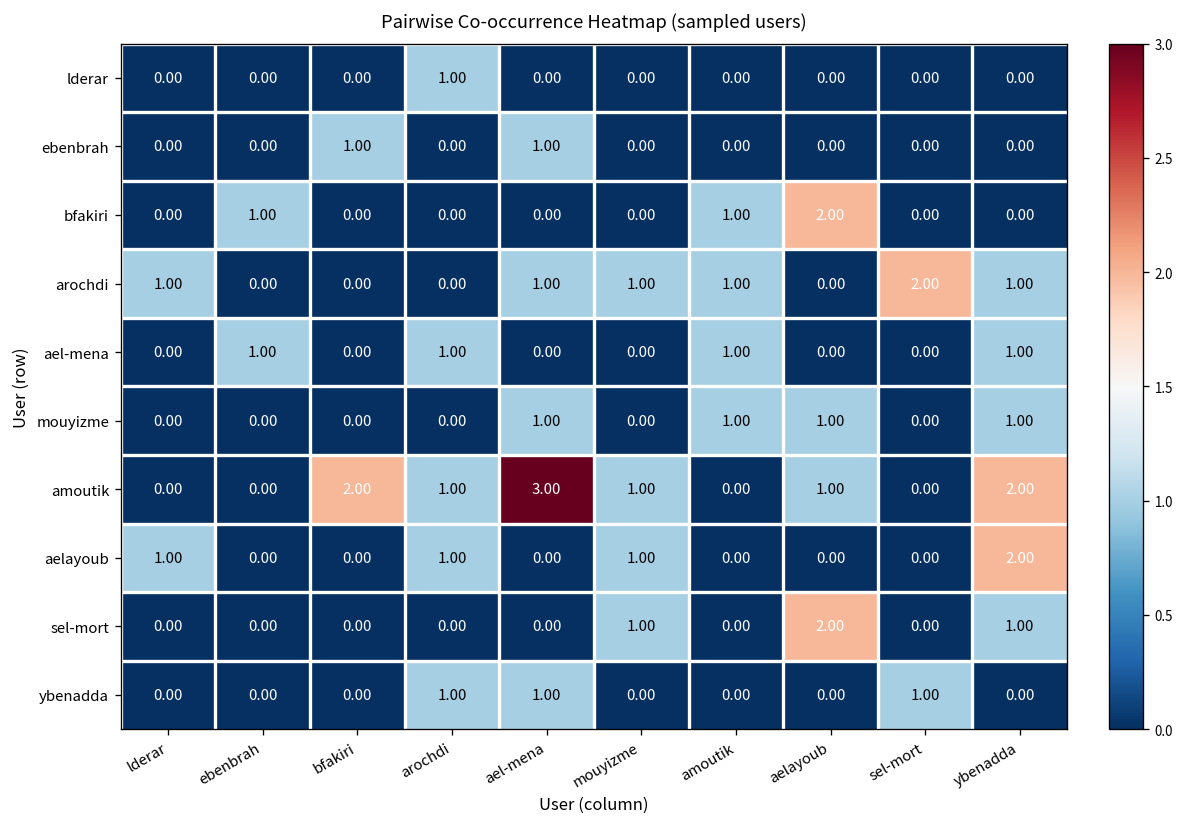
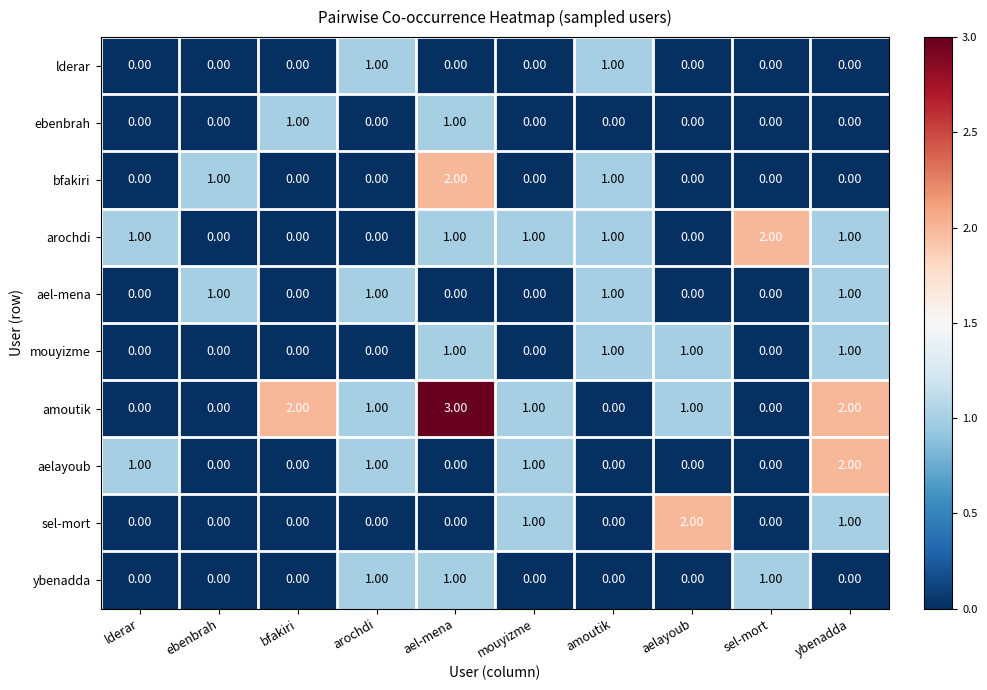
lderar, amoutik: 0.00 -> 1.00
bfakiri, ael-mena: 0.00 -> 2.00
bfakiri, aelayoub: 2.00 -> 0.00
